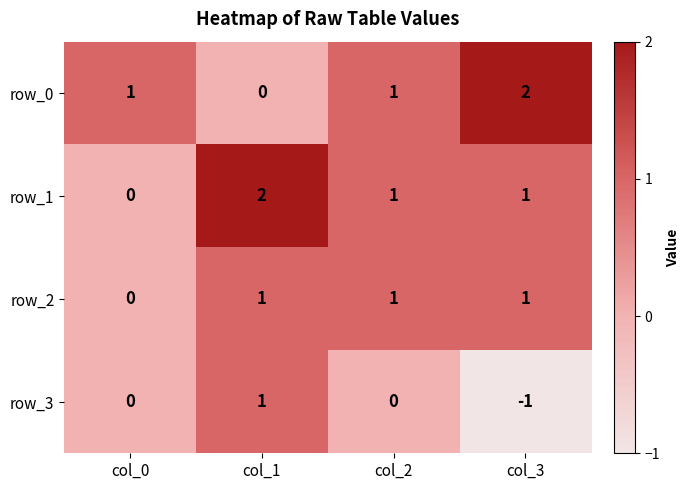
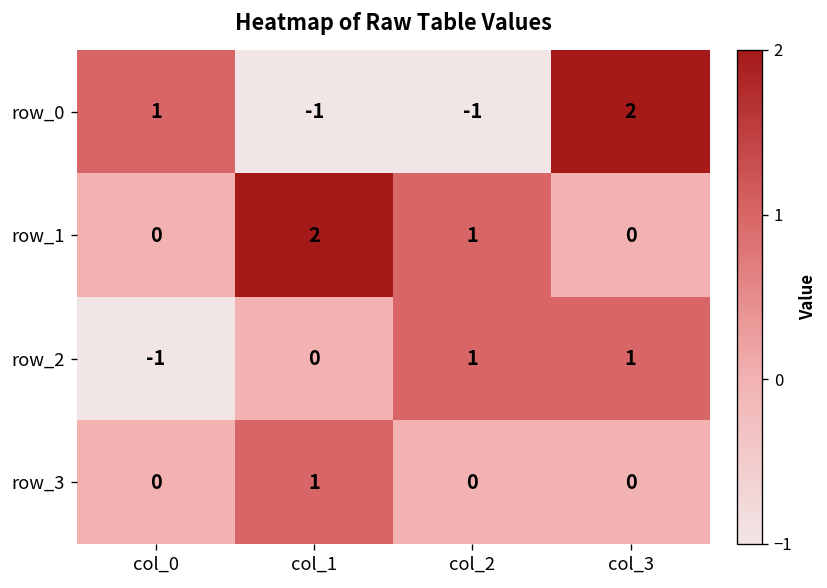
row_0, col_1: 0 -> -1
row_0, col_2: 1 -> -1
row_1, col_3: 1 -> 0
row_2, col_0: 0 -> -1
row_2, col_1: 1 -> 0
row_3, col_3: -1 -> 0
